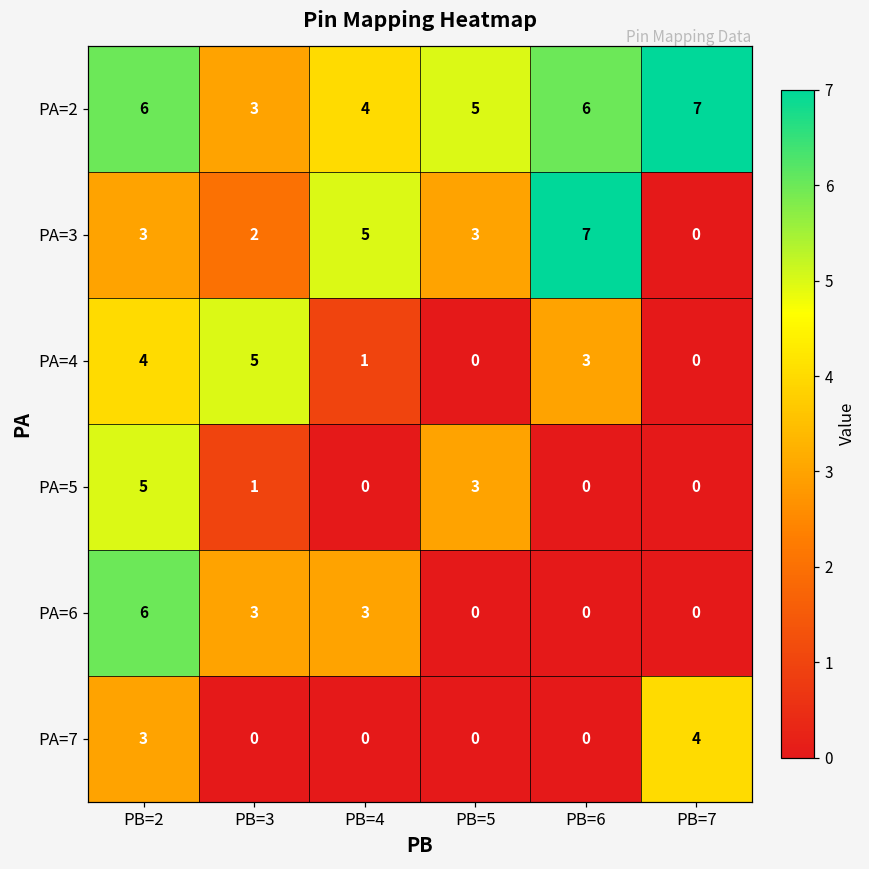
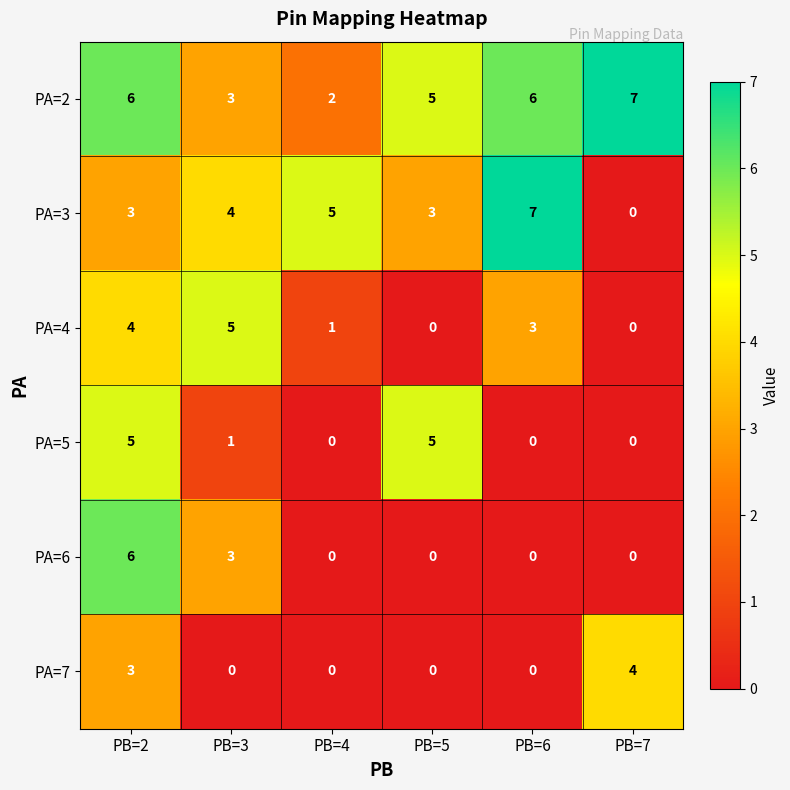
PA=2, PB=4: 4 -> 2
PA=3, PB=3: 2 -> 4
PA=5, PB=5: 3 -> 5
PA=6, PB=4: 3 -> 0
